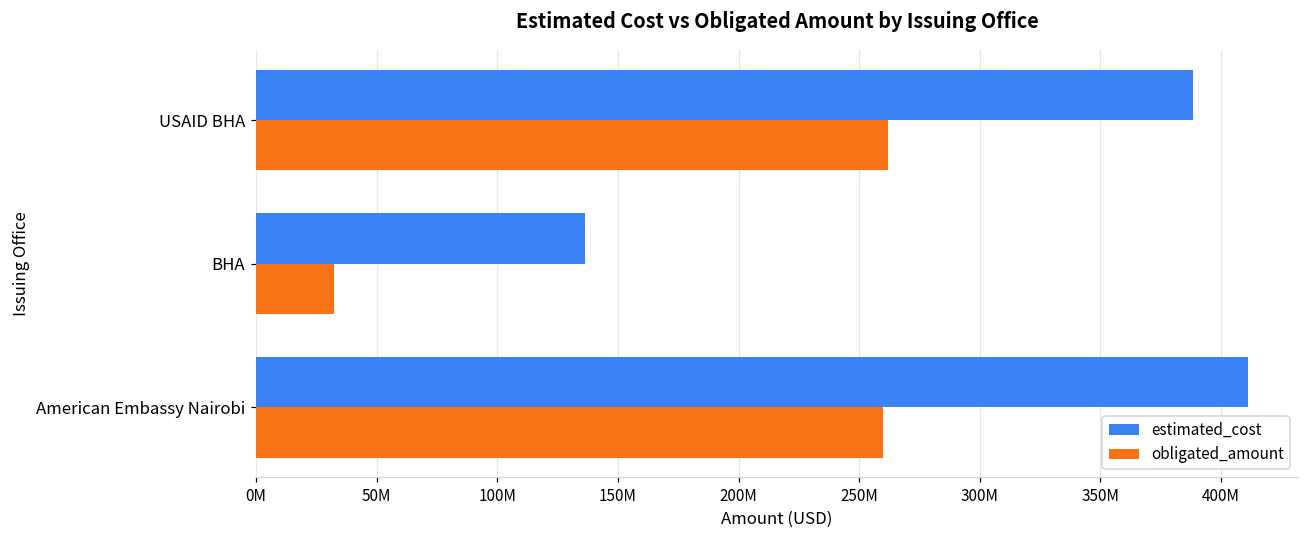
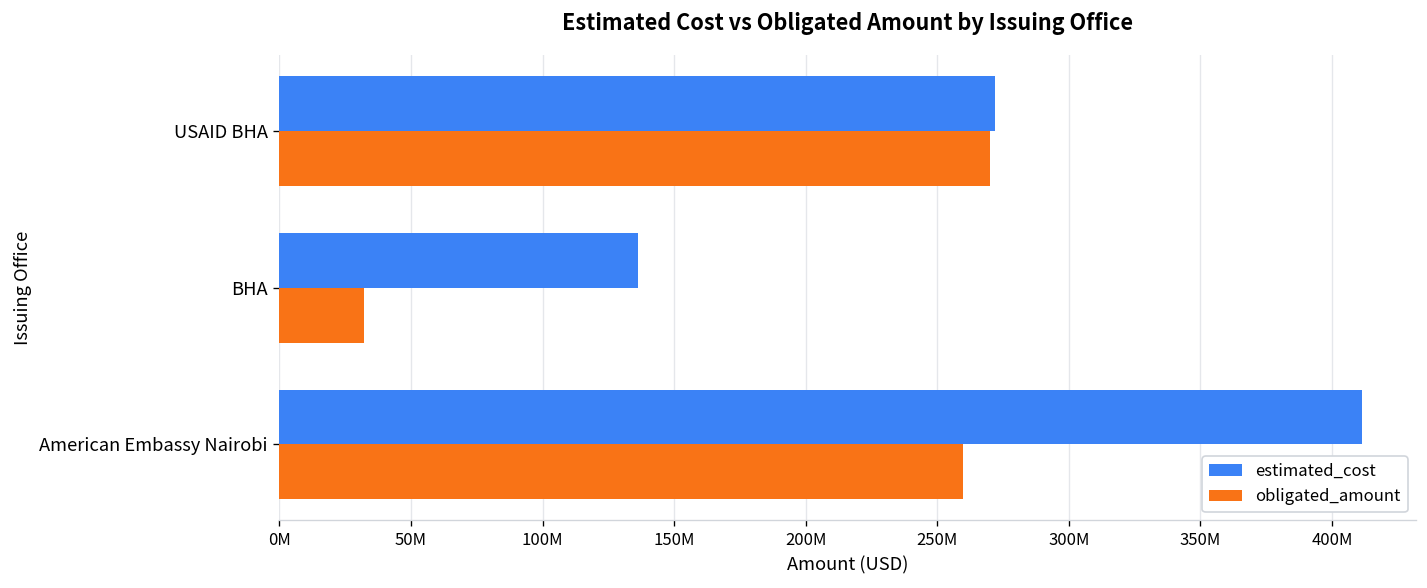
estimated_cost, USAID BHA: 388000000 -> 272000000
obligated_amount, USAID BHA: 262000000 -> 270000000
